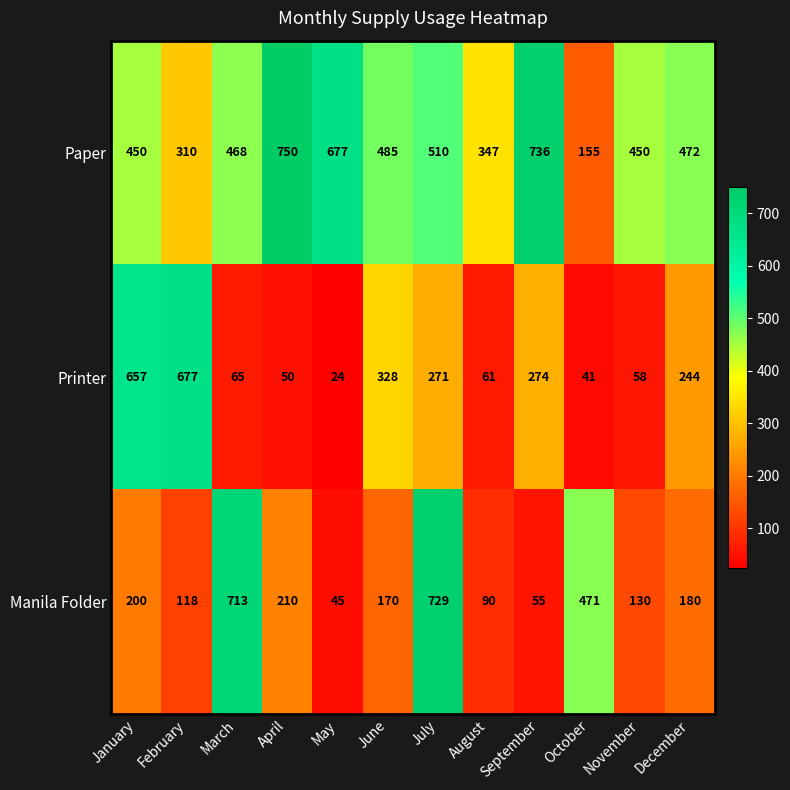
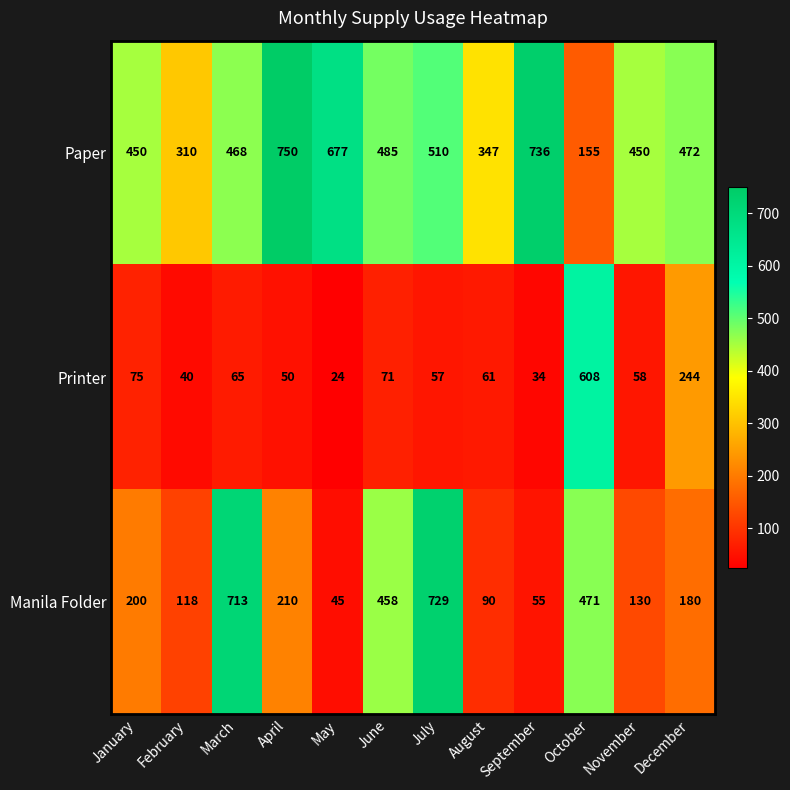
Printer, January: 657 -> 75
Printer, February: 677 -> 40
Printer, June: 328 -> 71
Printer, July: 271 -> 57
Printer, September: 274 -> 34
Printer, October: 41 -> 608
Manila Folder, June: 170 -> 458
